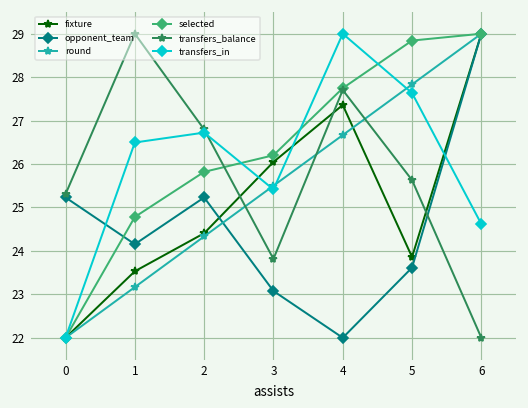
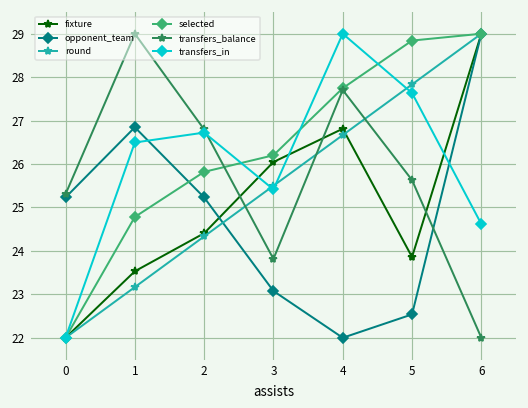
opponent_team, 1: 24.2 -> 26.8
fixture, 4: 27.4 -> 26.8
opponent_team, 5: 23.6 -> 22.5
